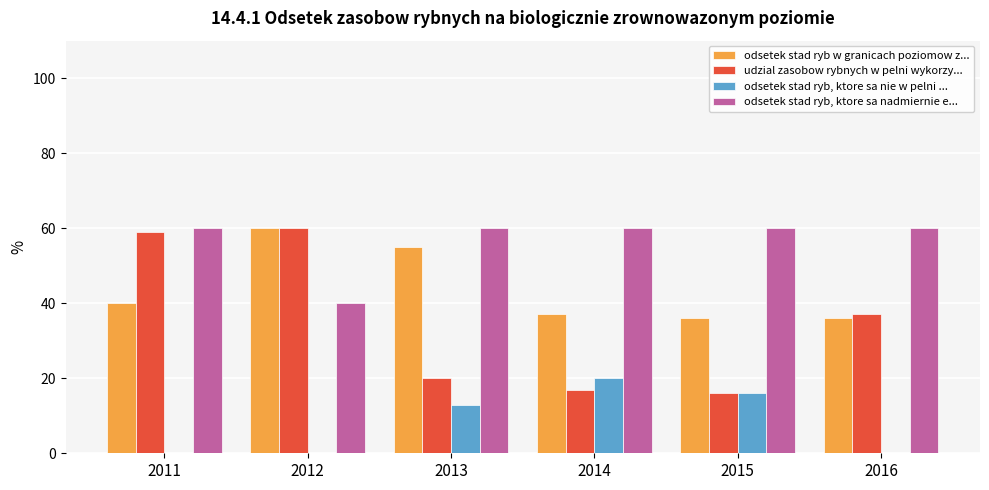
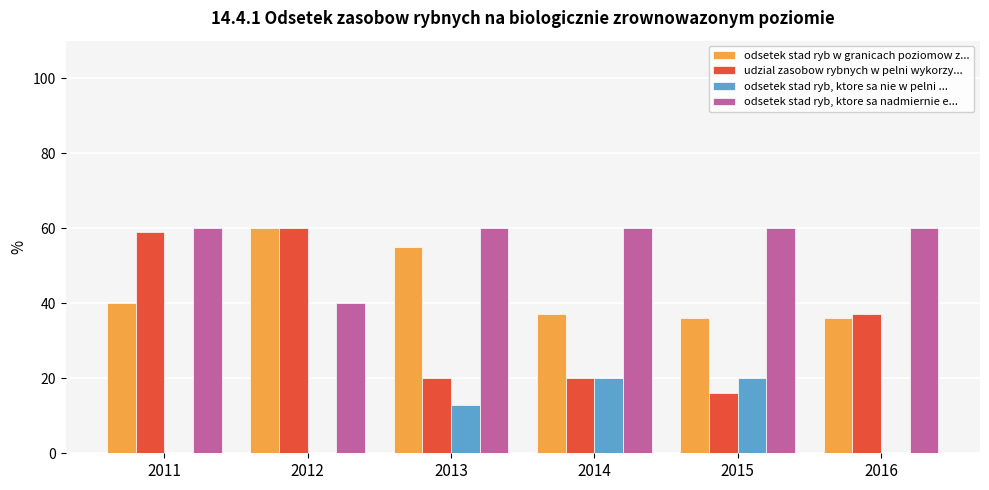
udzial zasobow rybnych w pelni wykorzy..., 2014: 17 -> 20
odsetek stad ryb, ktore sa nie w pelni ..., 2015: 16 -> 20
